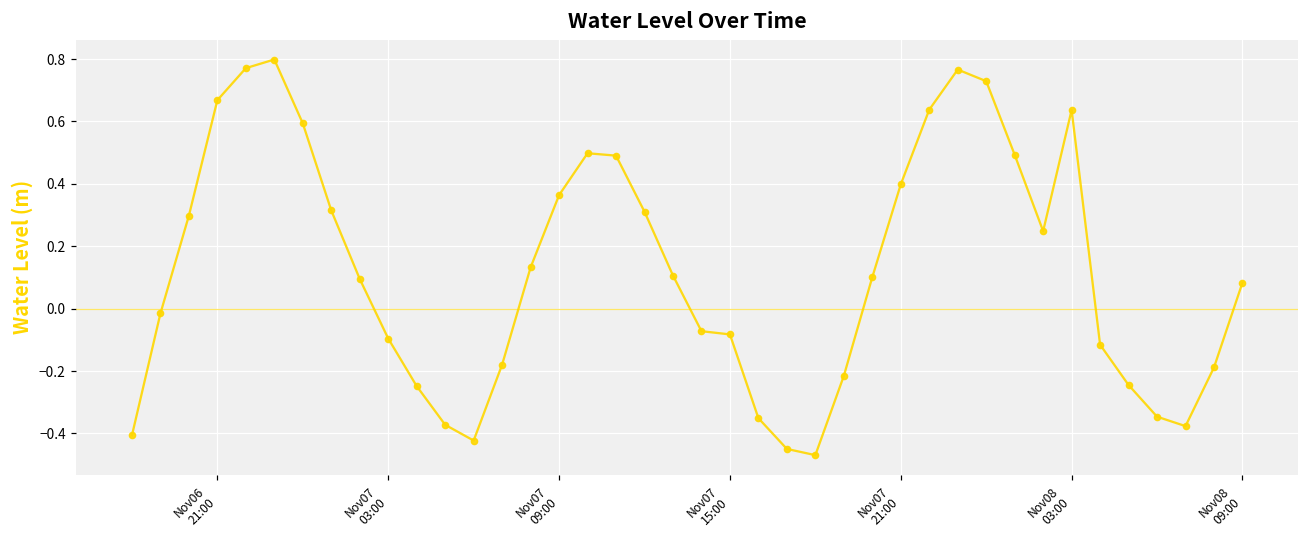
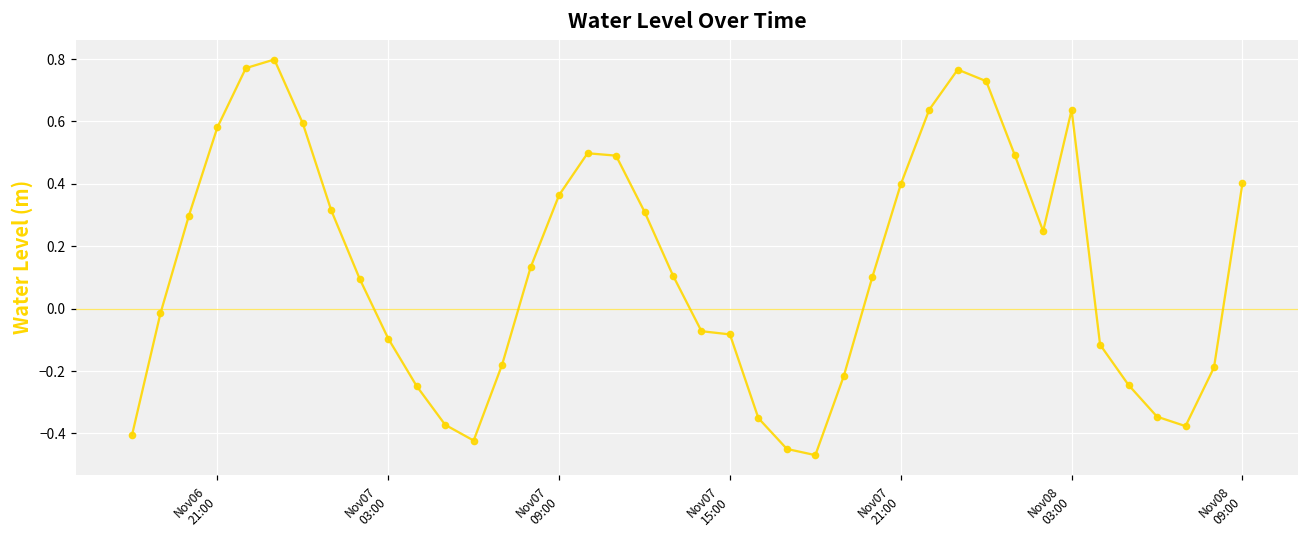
Nov06 21:00: 0.67 -> 0.58
Nov08 09:00: 0.08 -> 0.40
